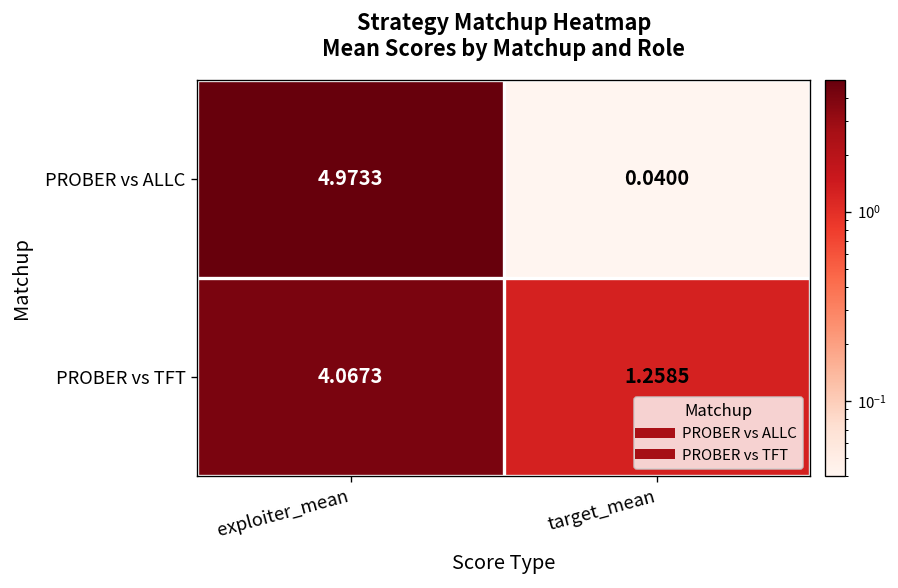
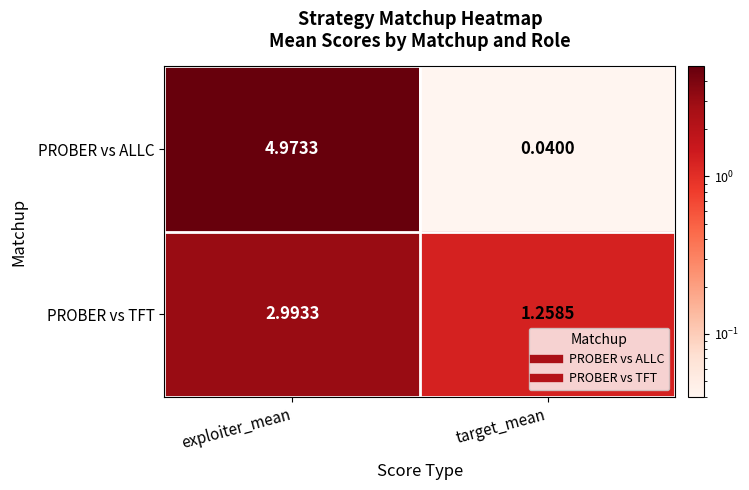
PROBER vs TFT, exploiter_mean: 4.0673 -> 2.9933
